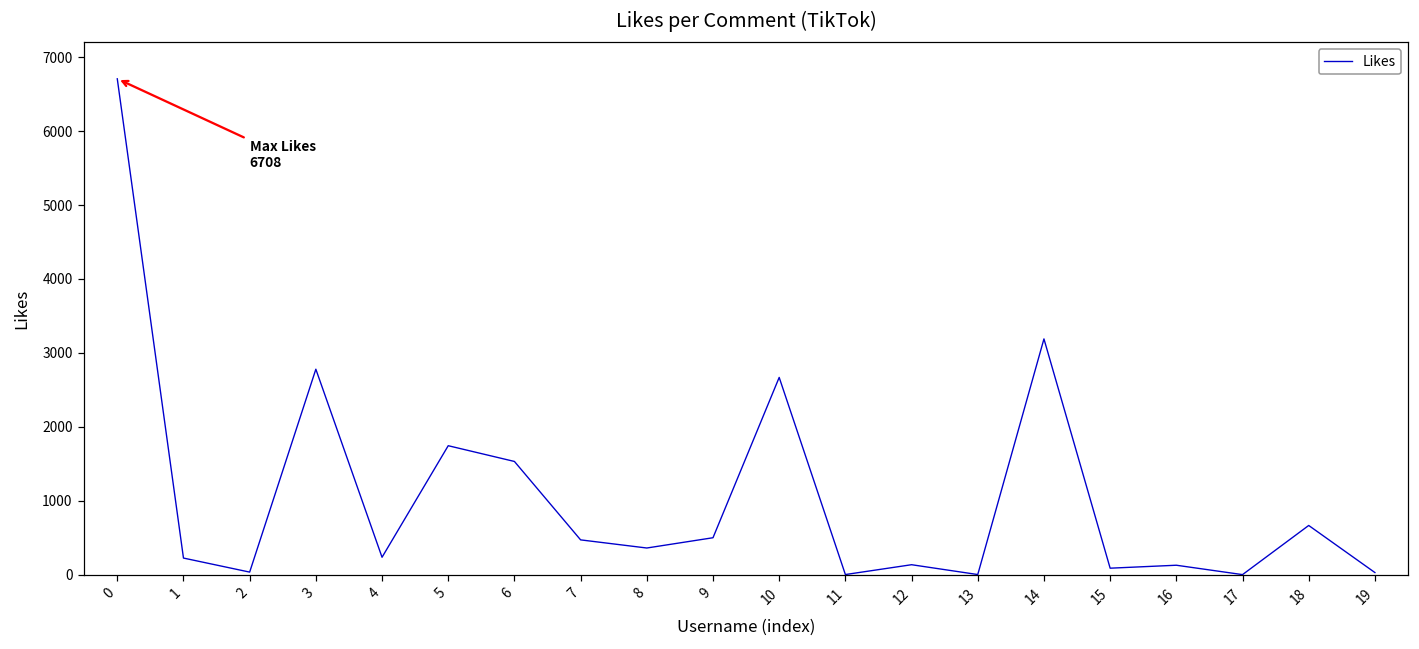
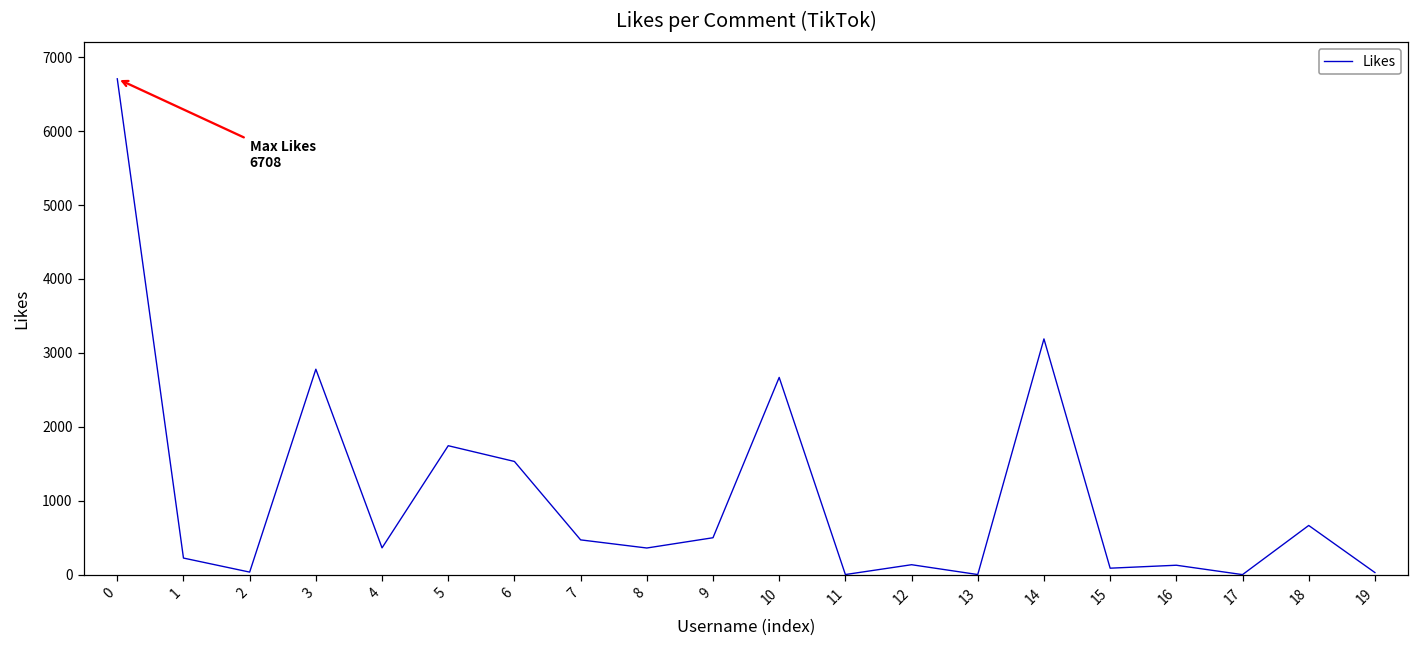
4: 200 -> 400
